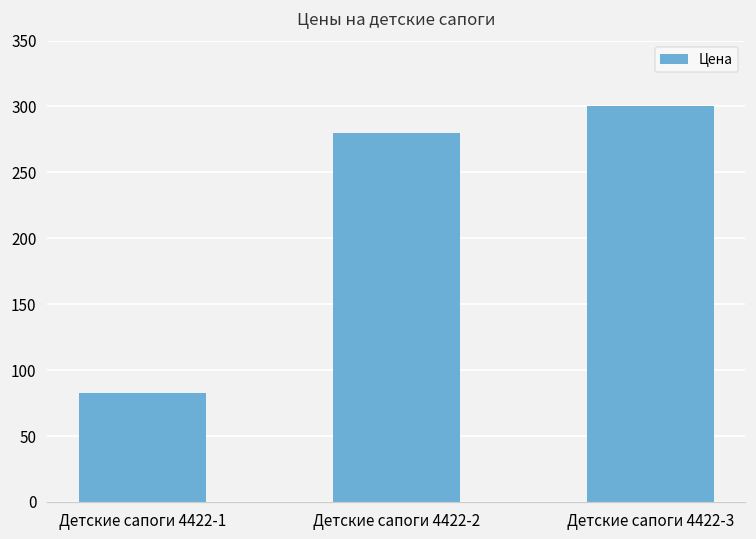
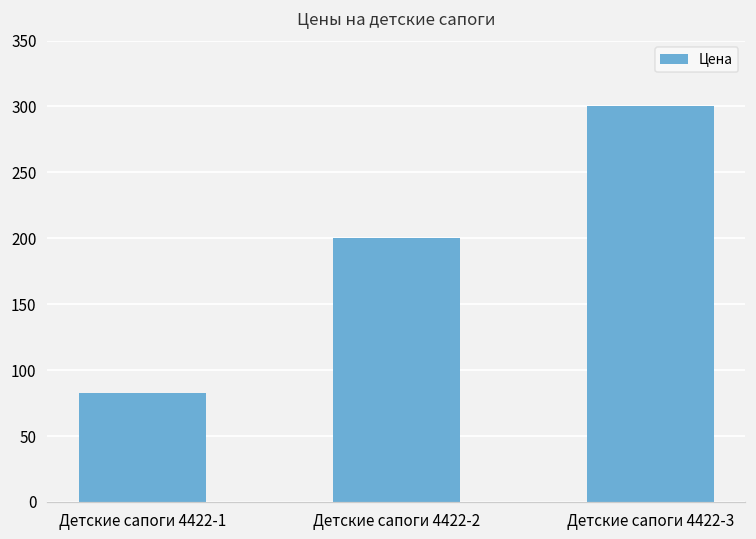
Детские сапоги 4422-2: 280 -> 200
